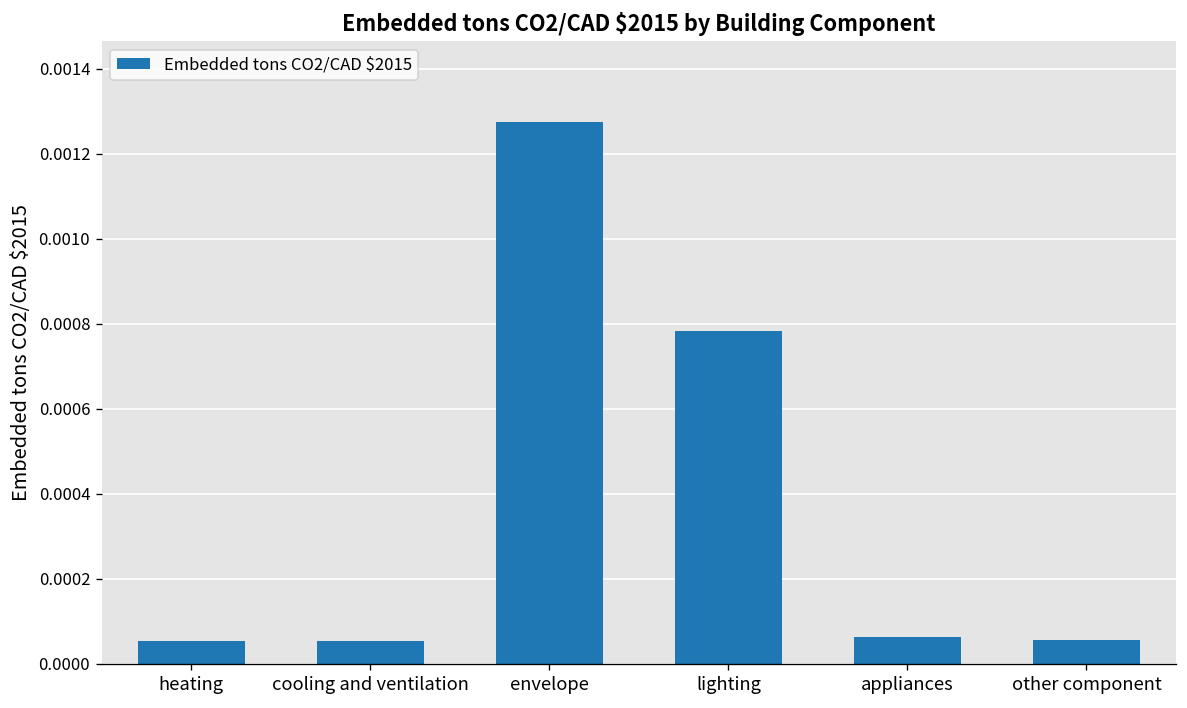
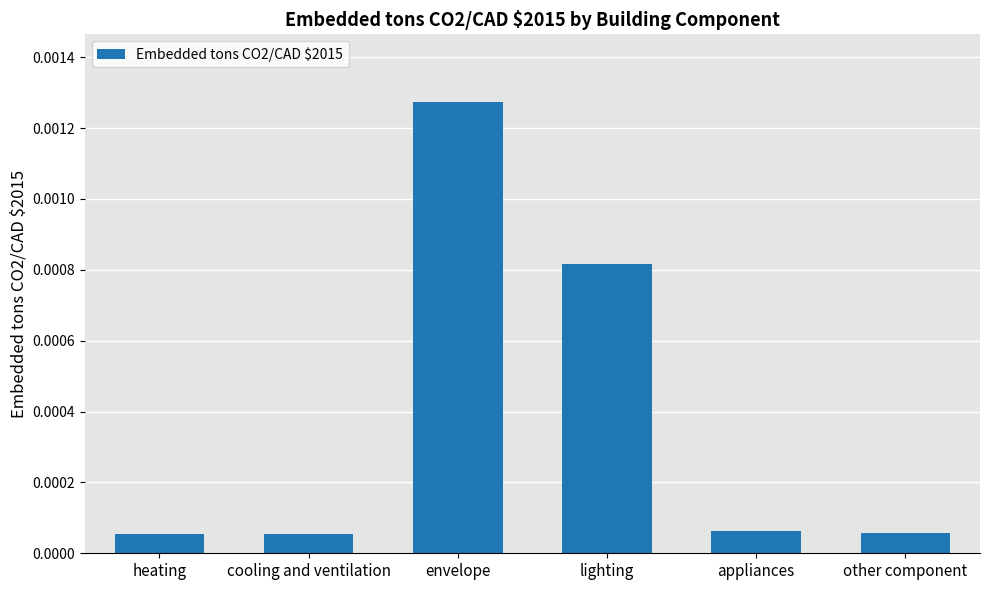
lighting: 0.00078 -> 0.00082
